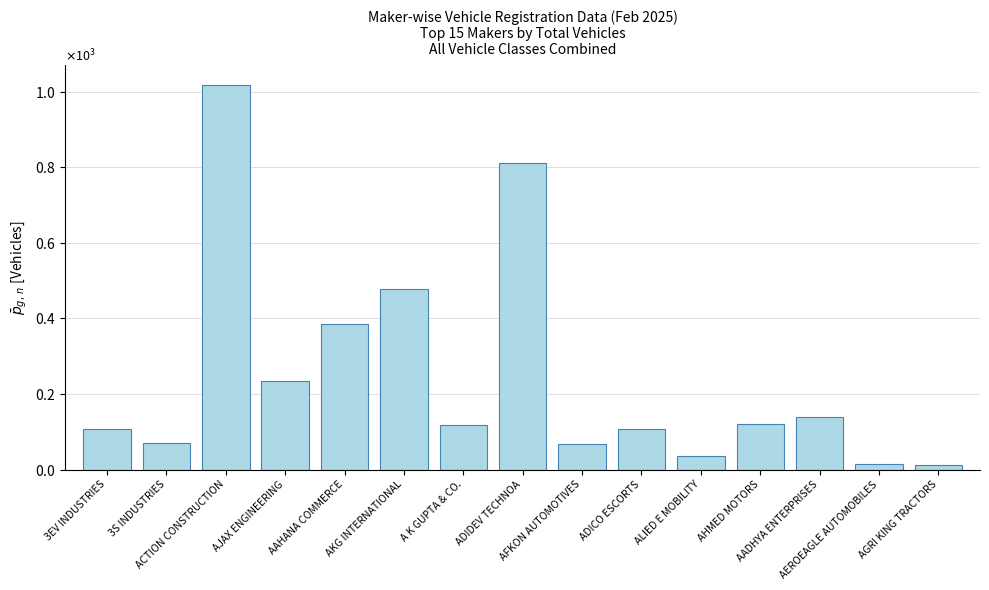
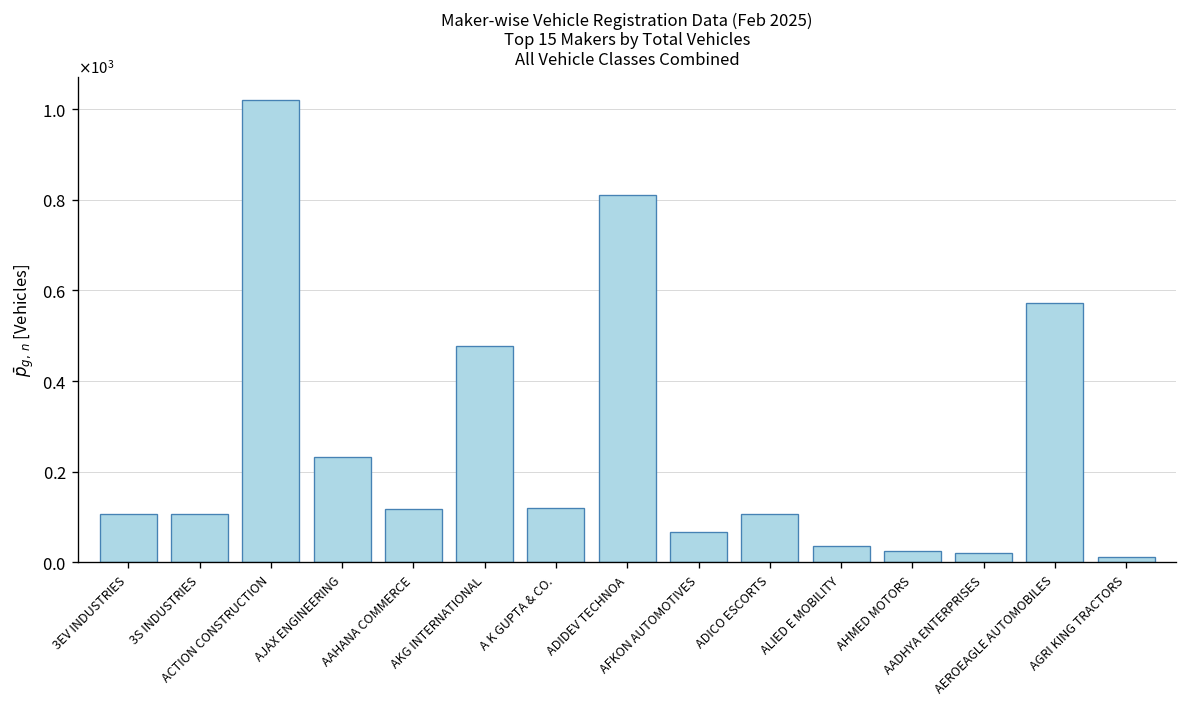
3S INDUSTRIES: 70 -> 110
AAHANA COMMERCE: 390 -> 120
AHMED MOTORS: 120 -> 30
AADHYA ENTERPRISES: 140 -> 20
AEROEAGLE AUTOMOBILES: 20 -> 570
